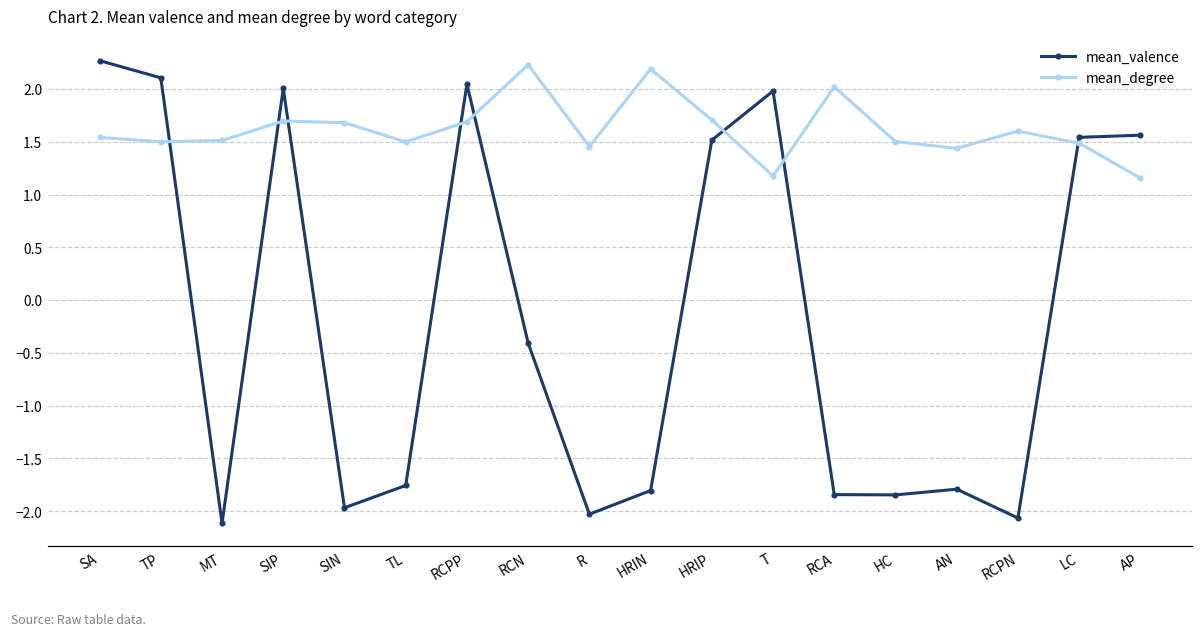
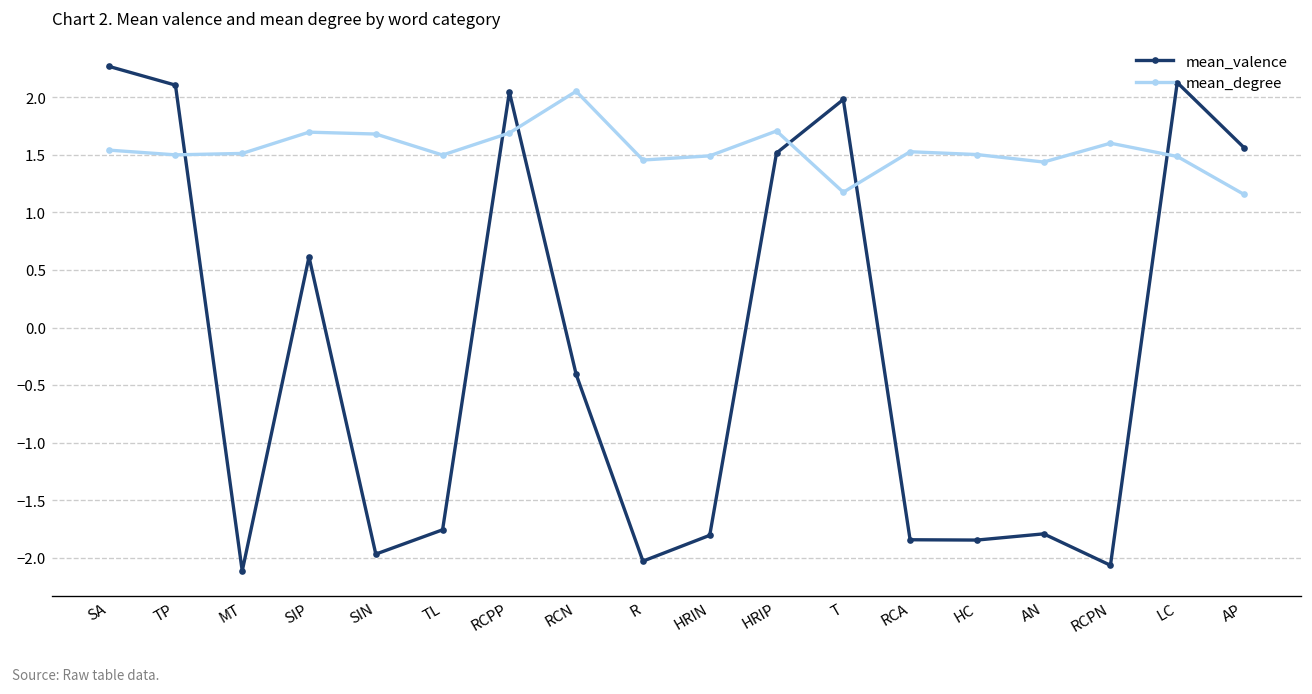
mean_valence, SIP: 2.0 -> 0.6
mean_degree, RCN: 2.2 -> 2.1
mean_degree, HRIN: 2.2 -> 1.5
mean_degree, RCA: 2.0 -> 1.5
mean_valence, LC: 1.5 -> 2.1
